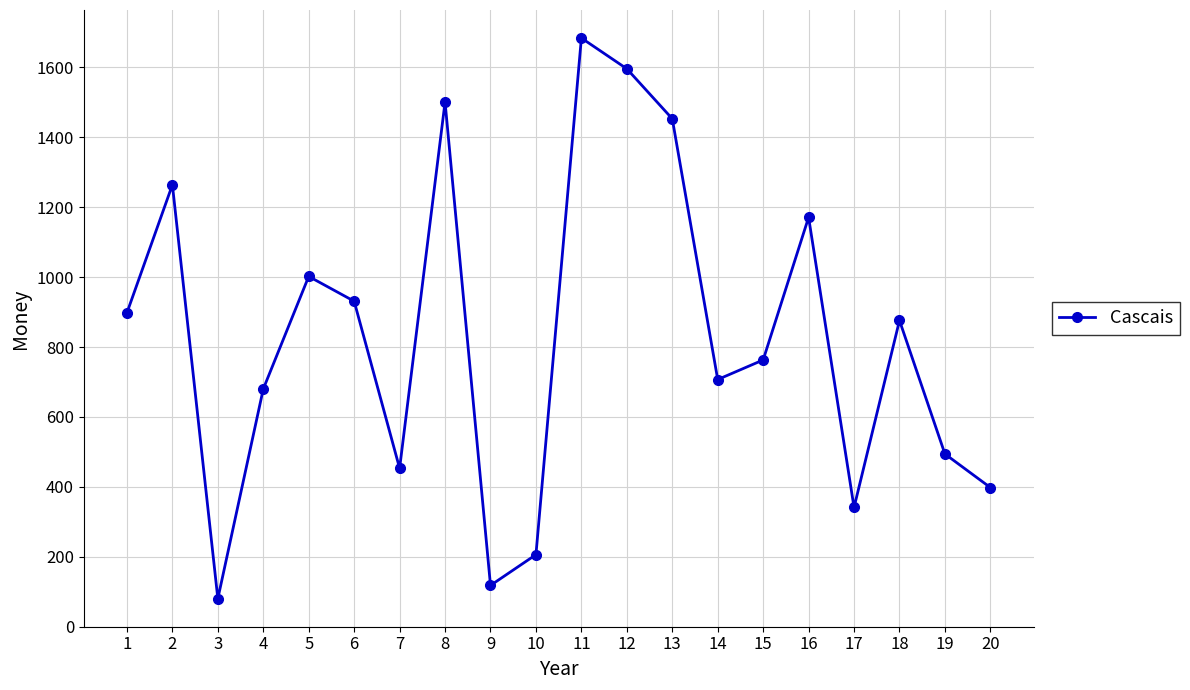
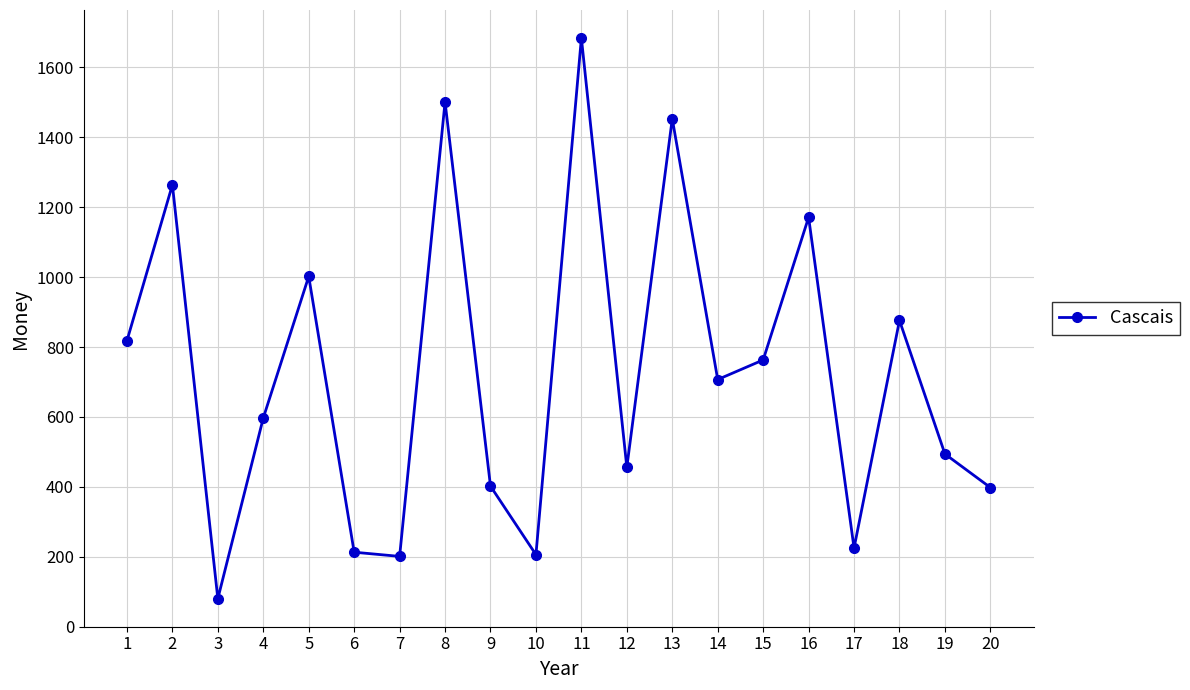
1: 900 -> 820
4: 680 -> 600
6: 930 -> 210
7: 450 -> 200
9: 120 -> 400
12: 1600 -> 460
17: 340 -> 230
